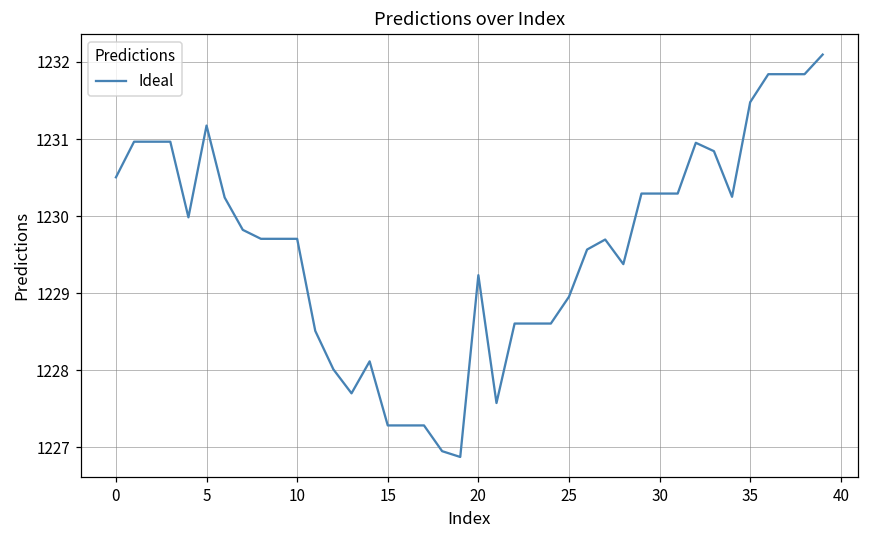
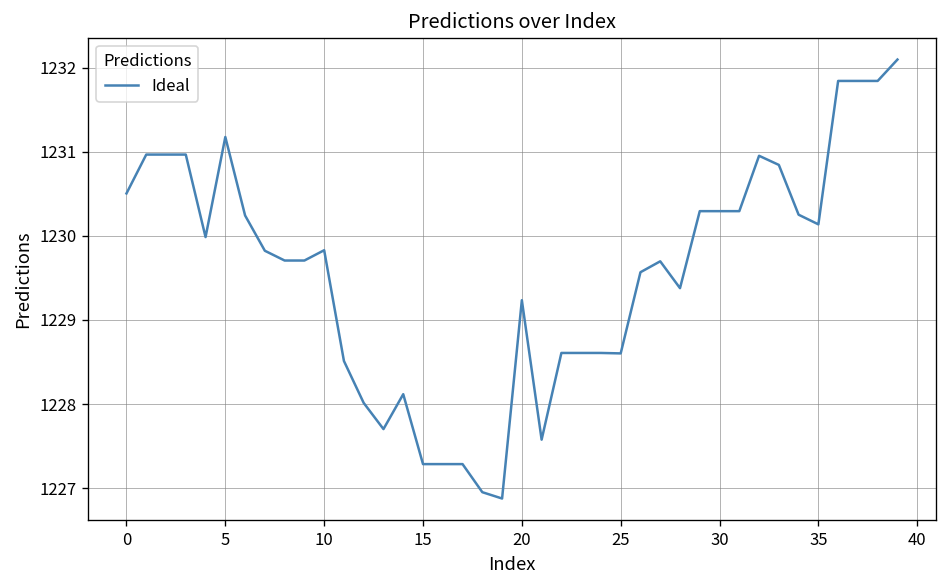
10: 1229.7 -> 1229.8
25: 1229.0 -> 1228.6
35: 1231.5 -> 1230.1
